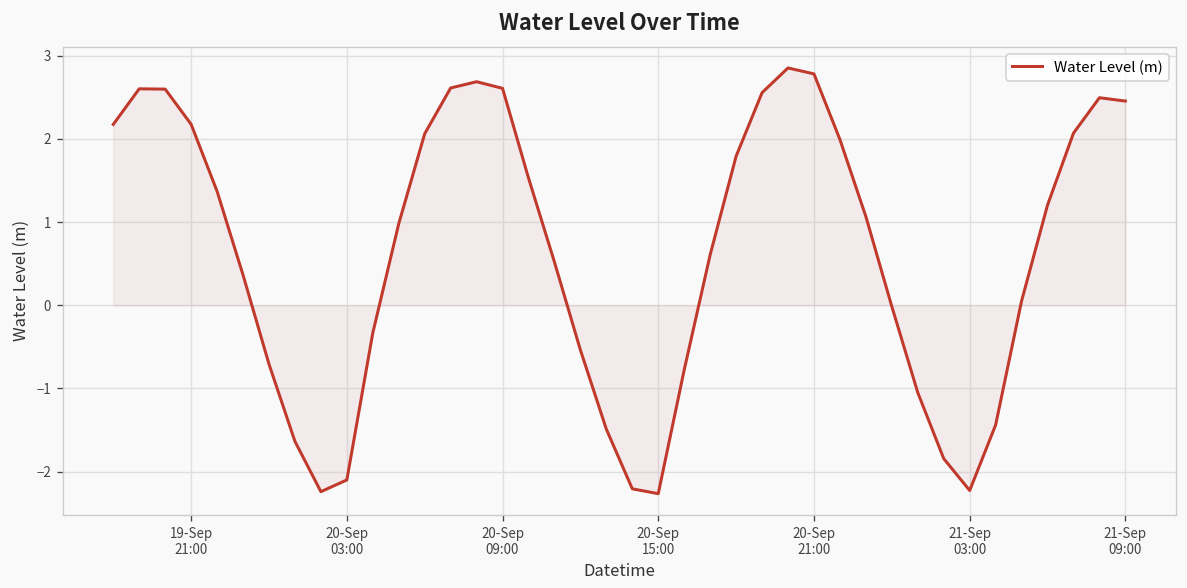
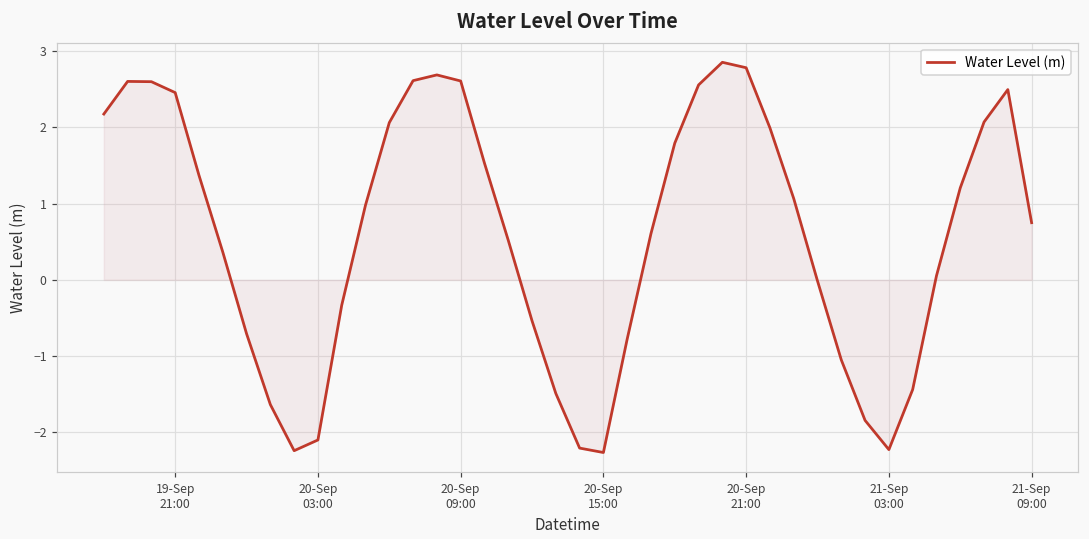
Water Level (m), 19-Sep 21:00: 2.2 -> 2.5
Water Level (m), 21-Sep 09:00: 2.5 -> 0.7
